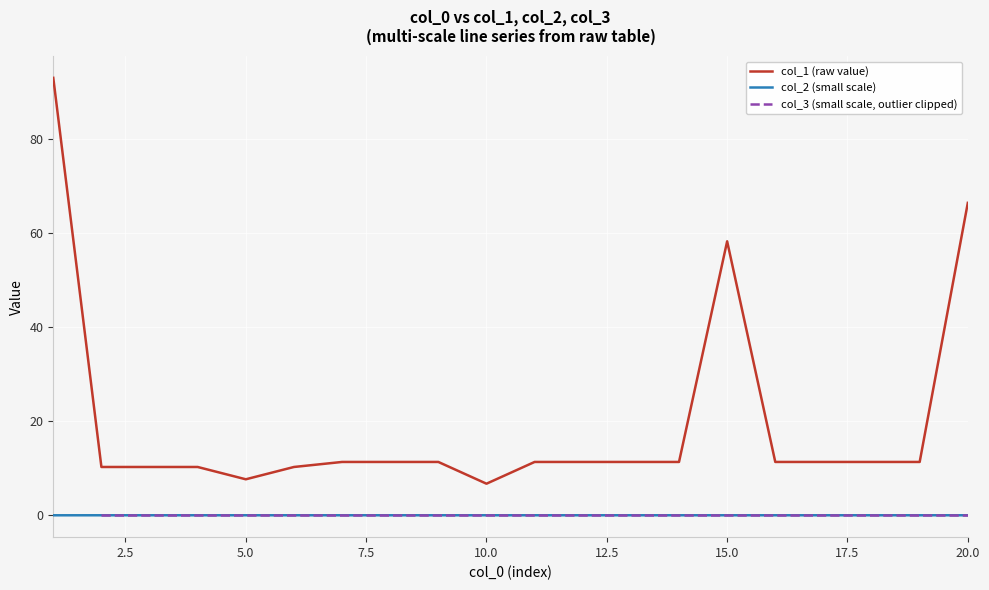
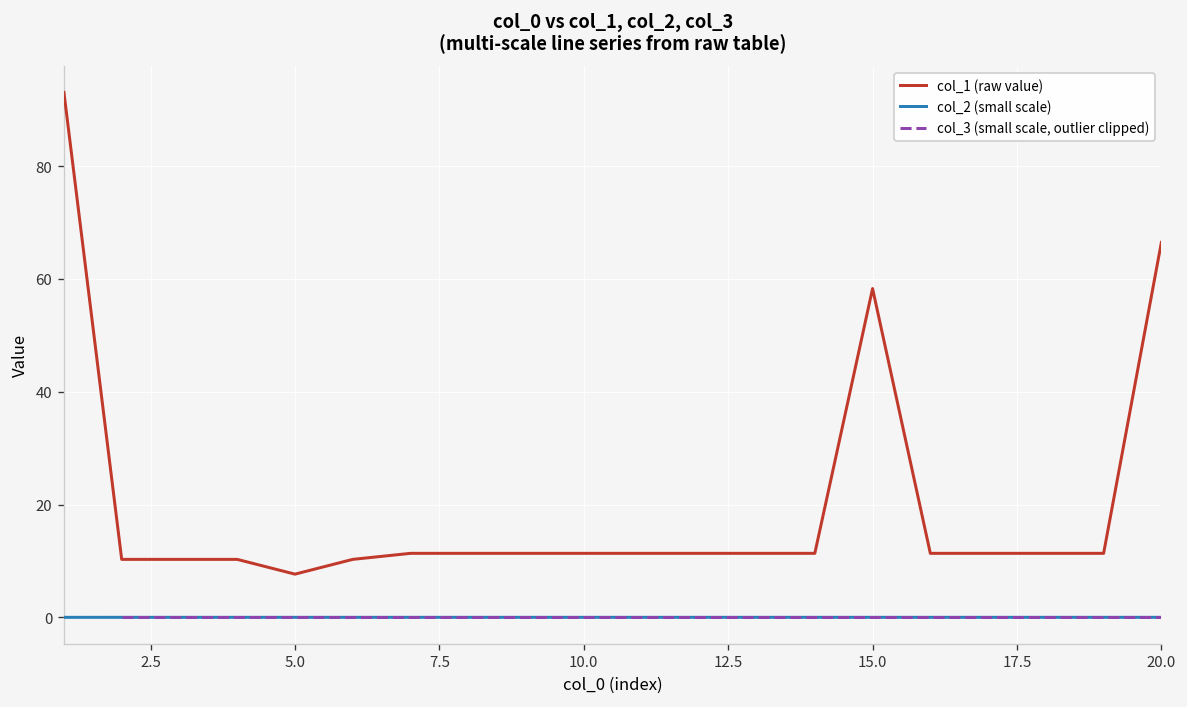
col_1 (raw value), 10.0: 7 -> 11
